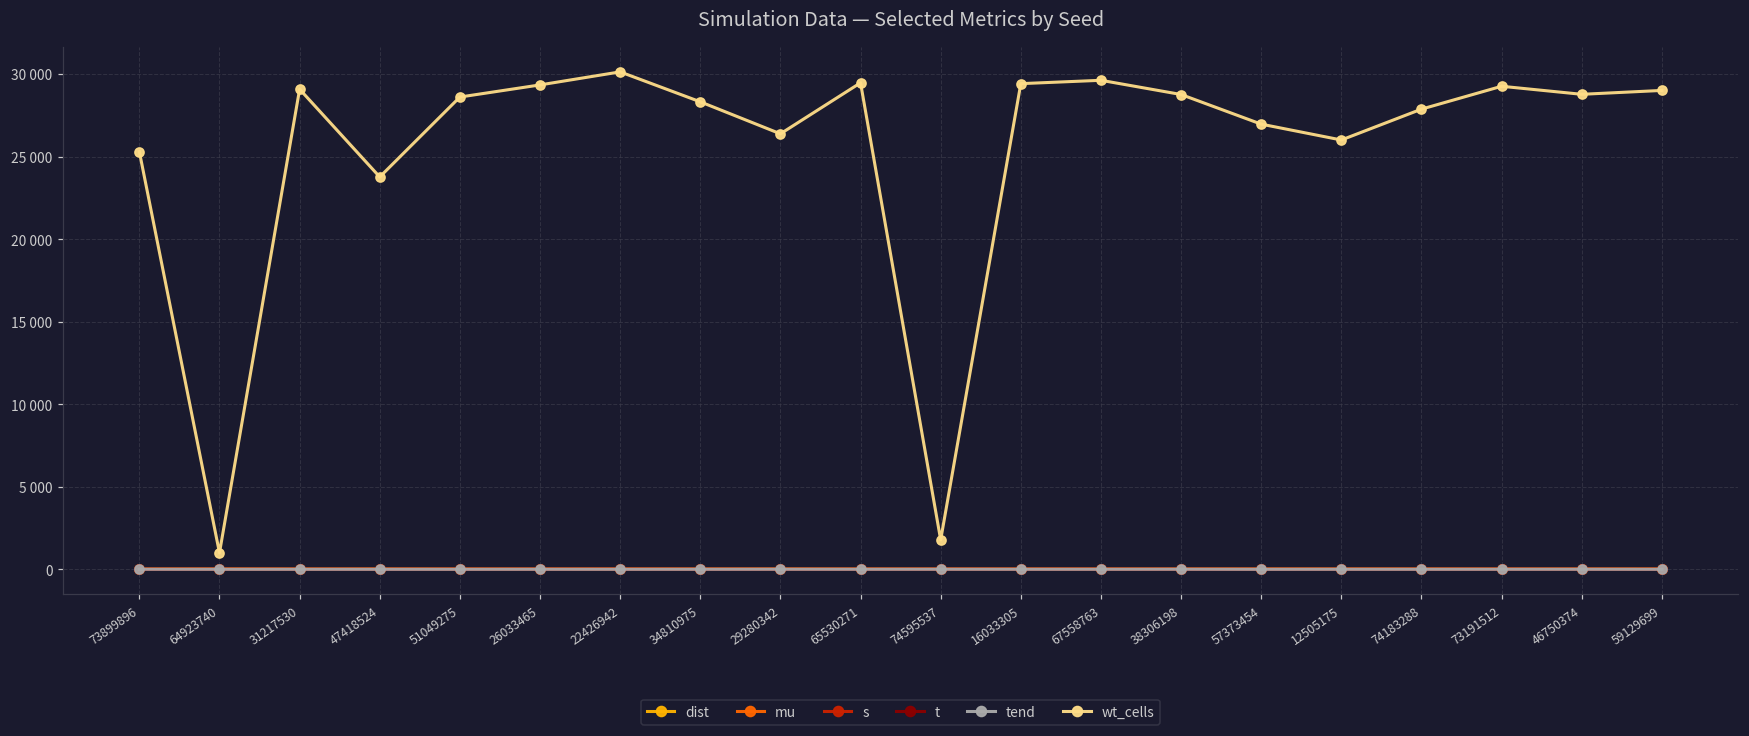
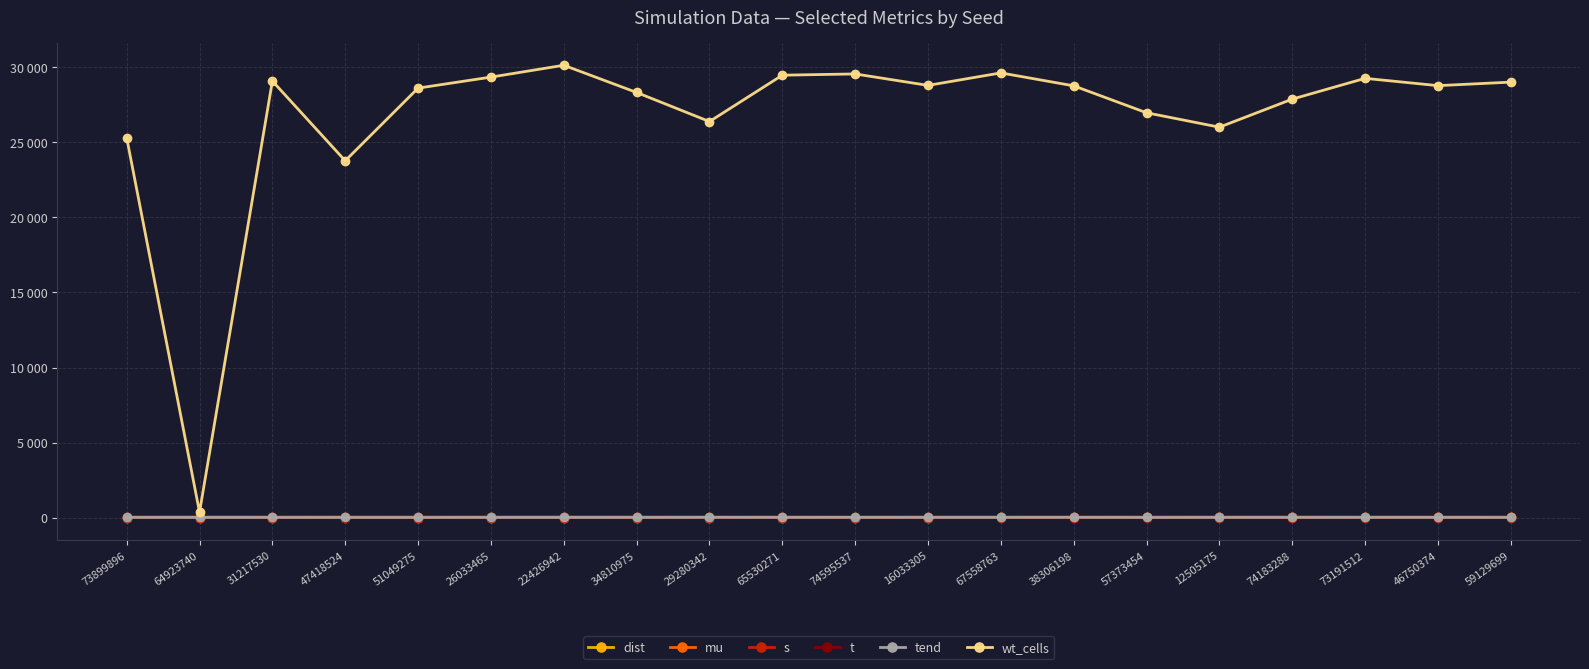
wt_cells, 64923740: 1000 -> 400
wt_cells, 74595537: 1800 -> 29600
wt_cells, 16033305: 29400 -> 28800
